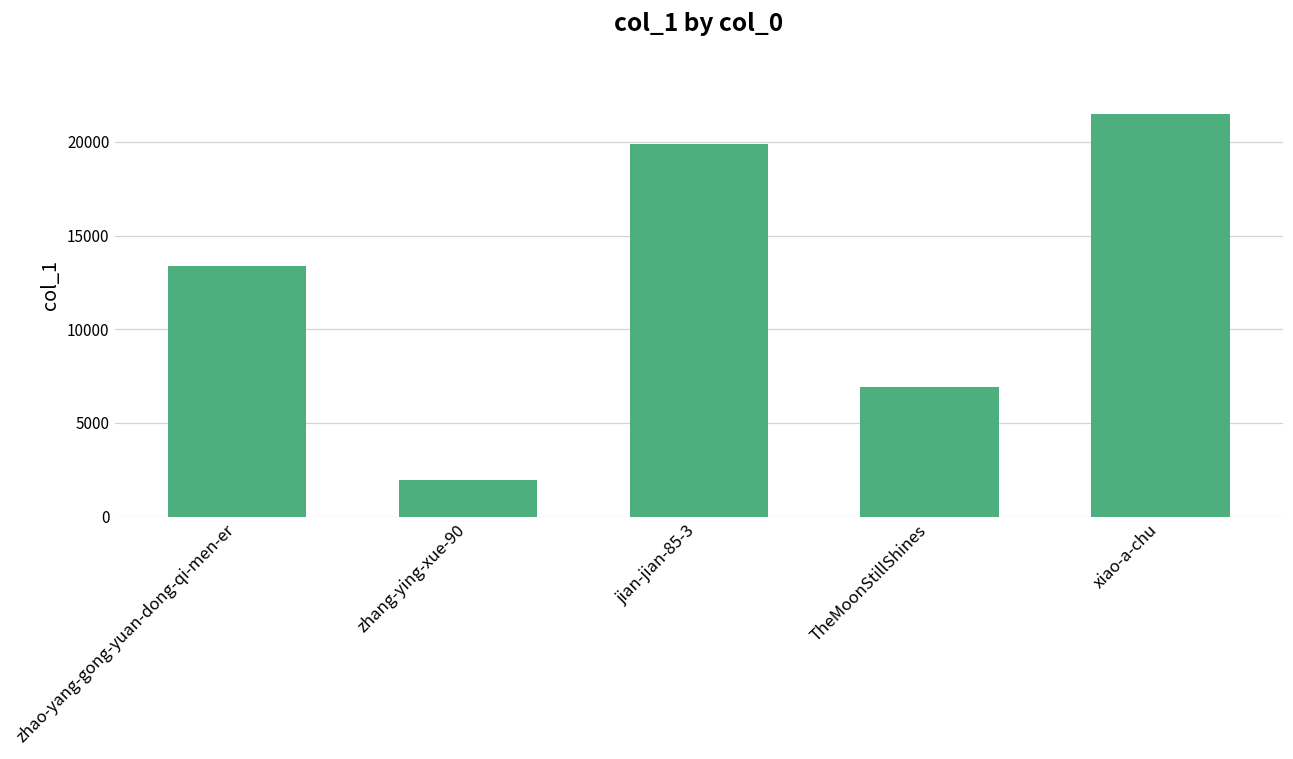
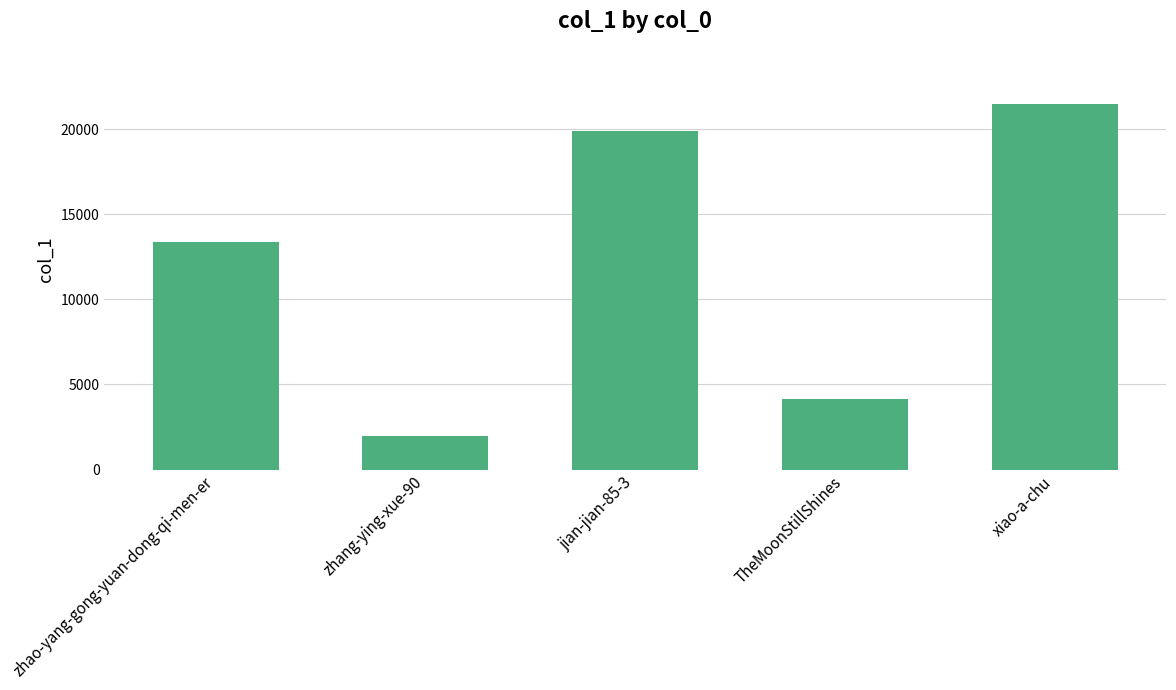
TheMoonStillShines: 6900 -> 4100
